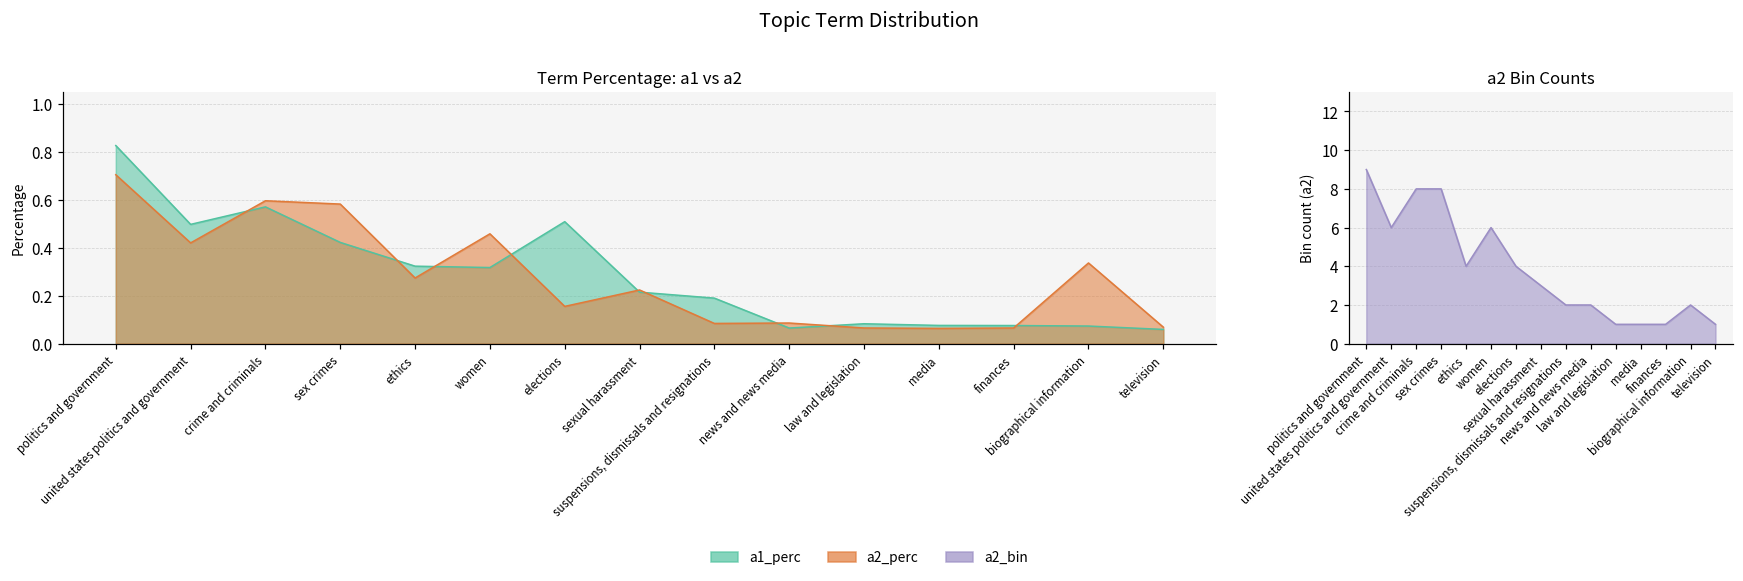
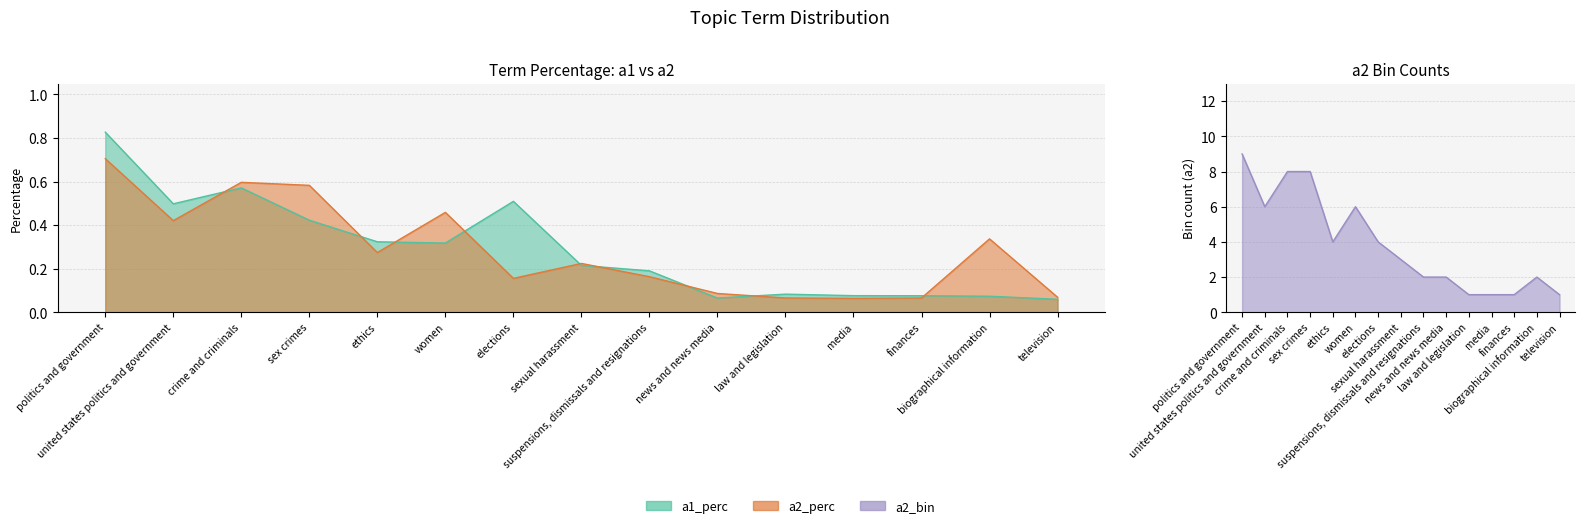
Term Percentage: a1 vs a2, a2_perc, suspensions, dismissals and resignations: 0.08 -> 0.16
